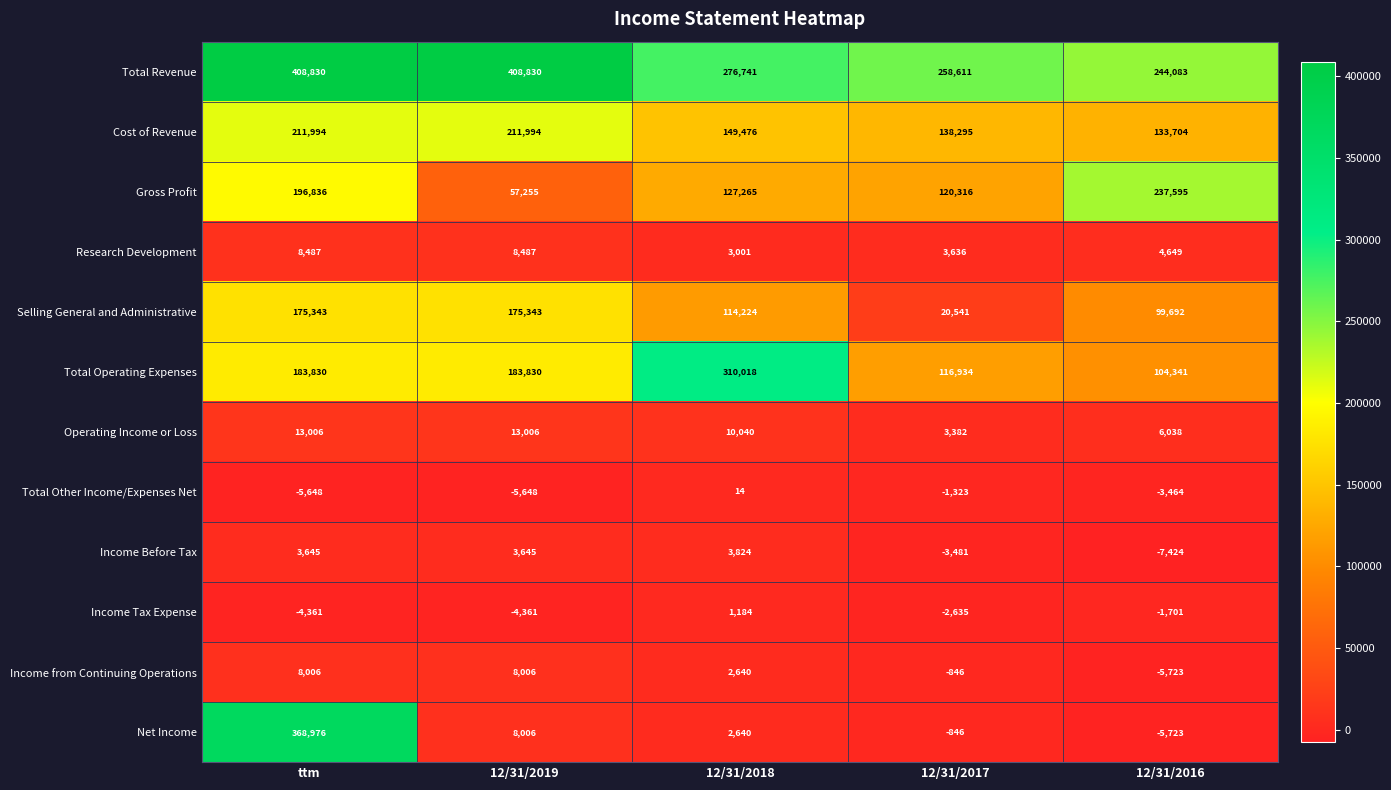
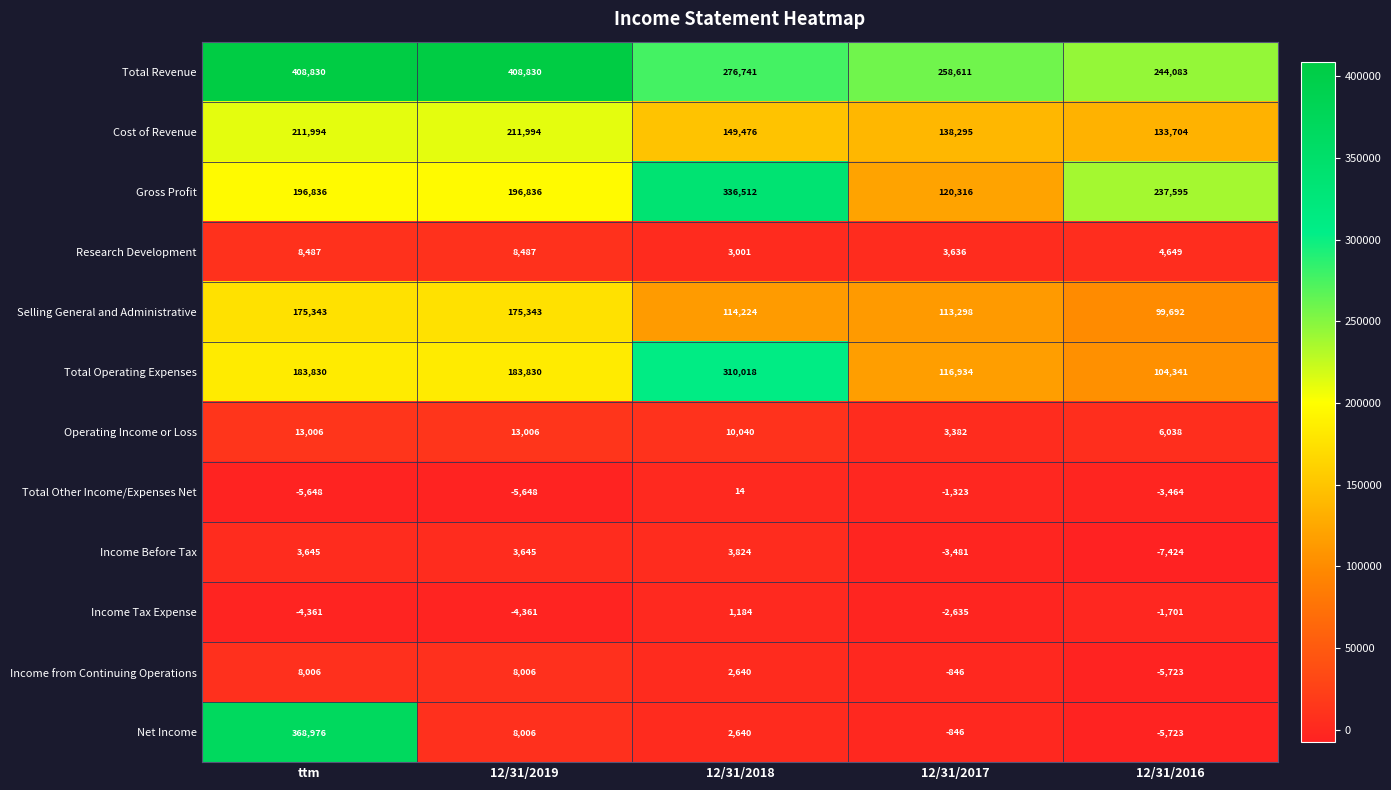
Gross Profit, 12/31/2019: 57,255 -> 196,836
Gross Profit, 12/31/2018: 127,265 -> 336,512
Selling General and Administrative, 12/31/2017: 20,541 -> 113,298
